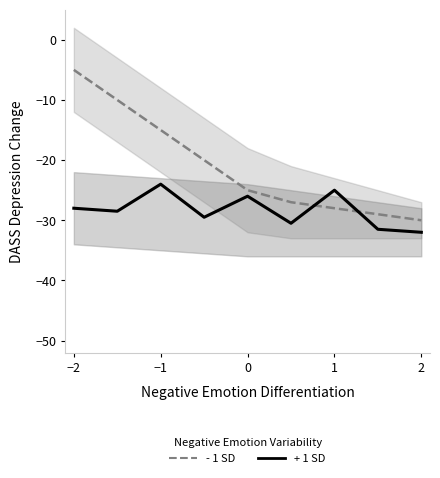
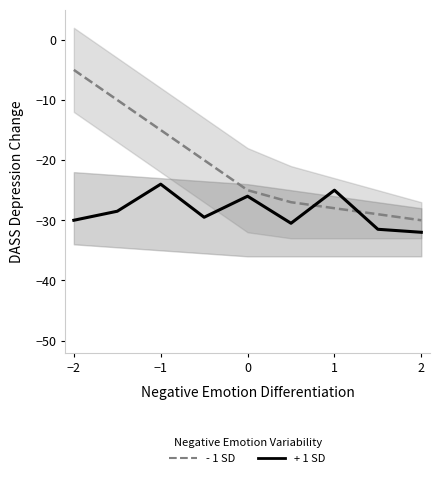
+ 1 SD, −2: -28 -> -30
